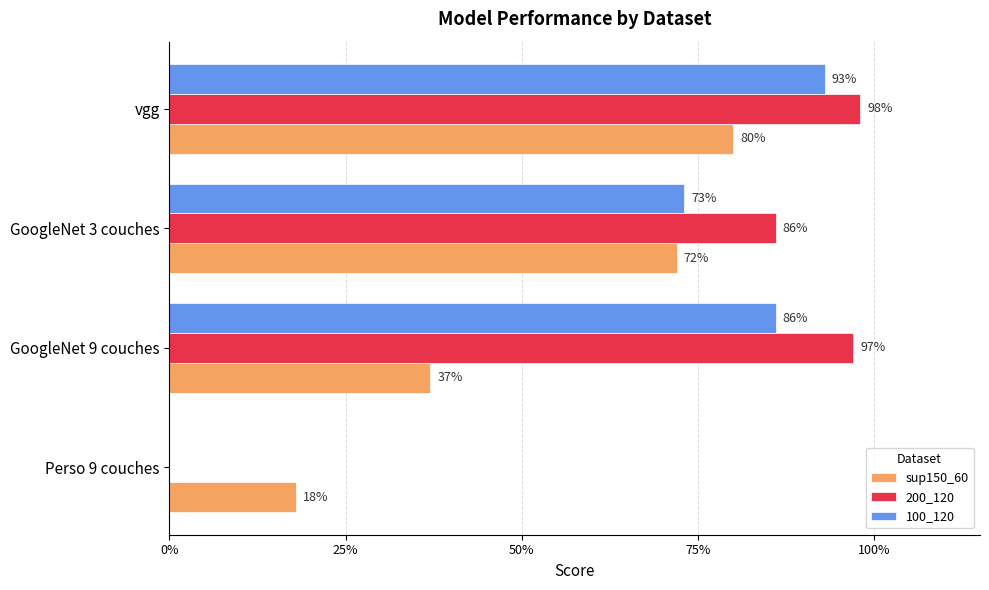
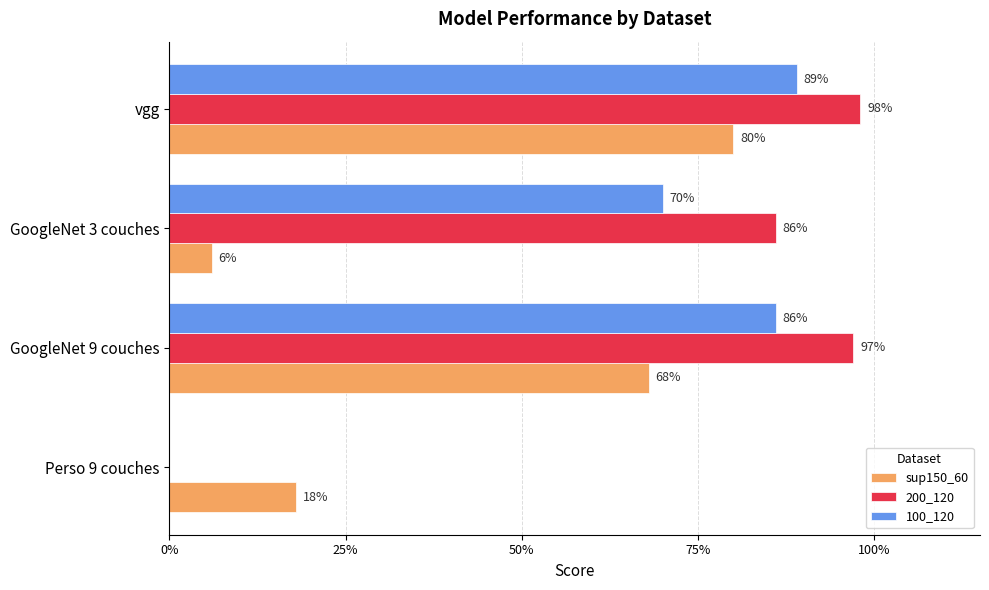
100_120, vgg: 93% -> 89%
100_120, GoogleNet 3 couches: 73% -> 70%
sup150_60, GoogleNet 3 couches: 72% -> 6%
sup150_60, GoogleNet 9 couches: 37% -> 68%
